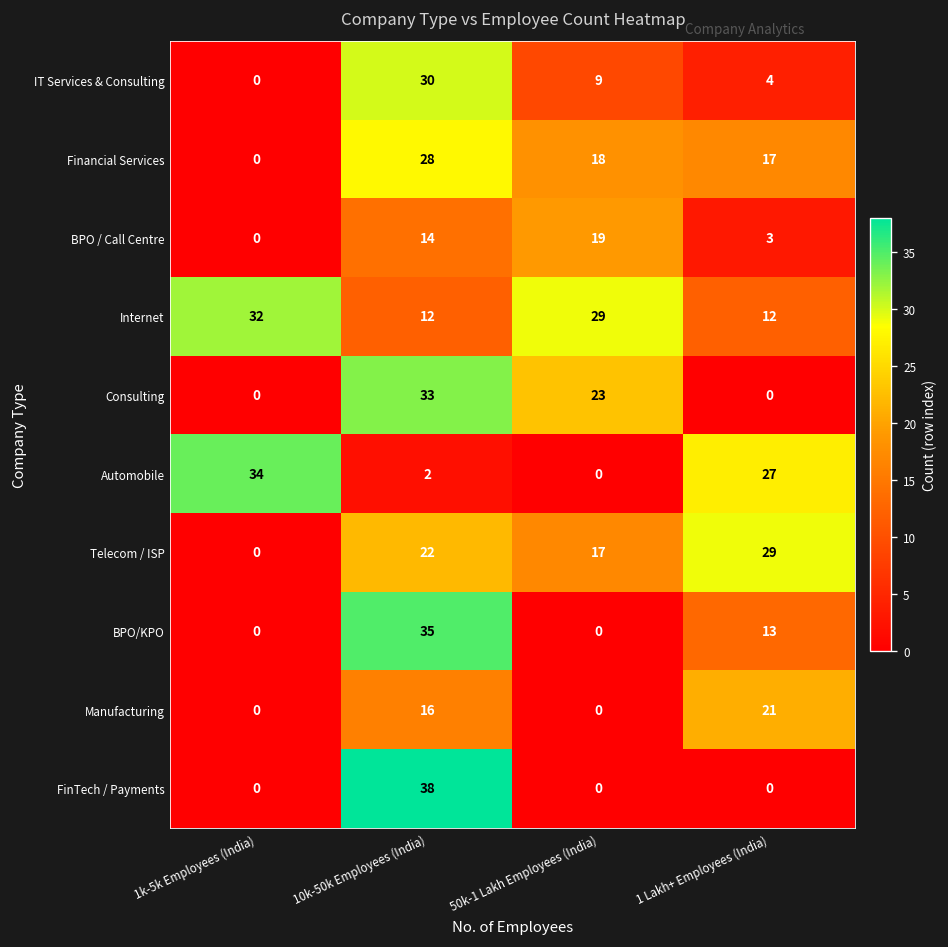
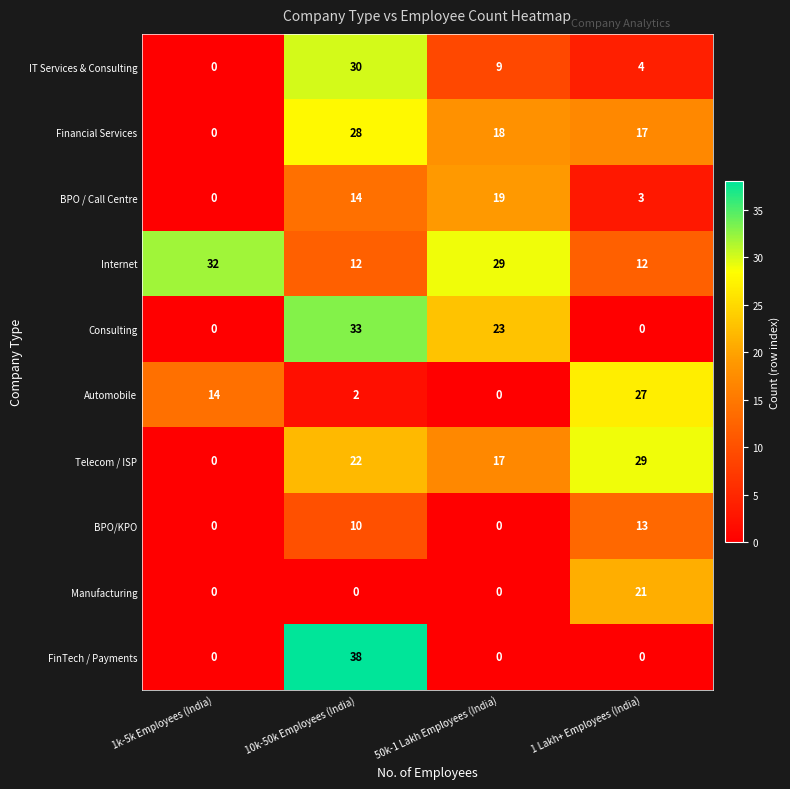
Automobile, 1k-5k Employees (India): 34 -> 14
BPO/KPO, 10k-50k Employees (India): 35 -> 10
Manufacturing, 10k-50k Employees (India): 16 -> 0
